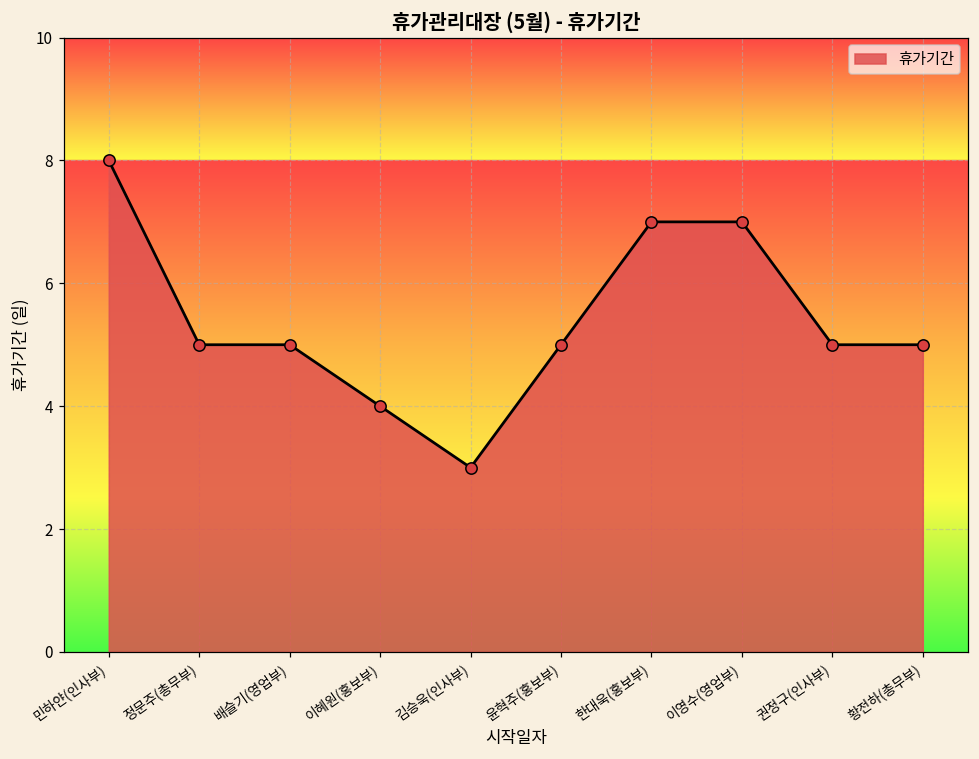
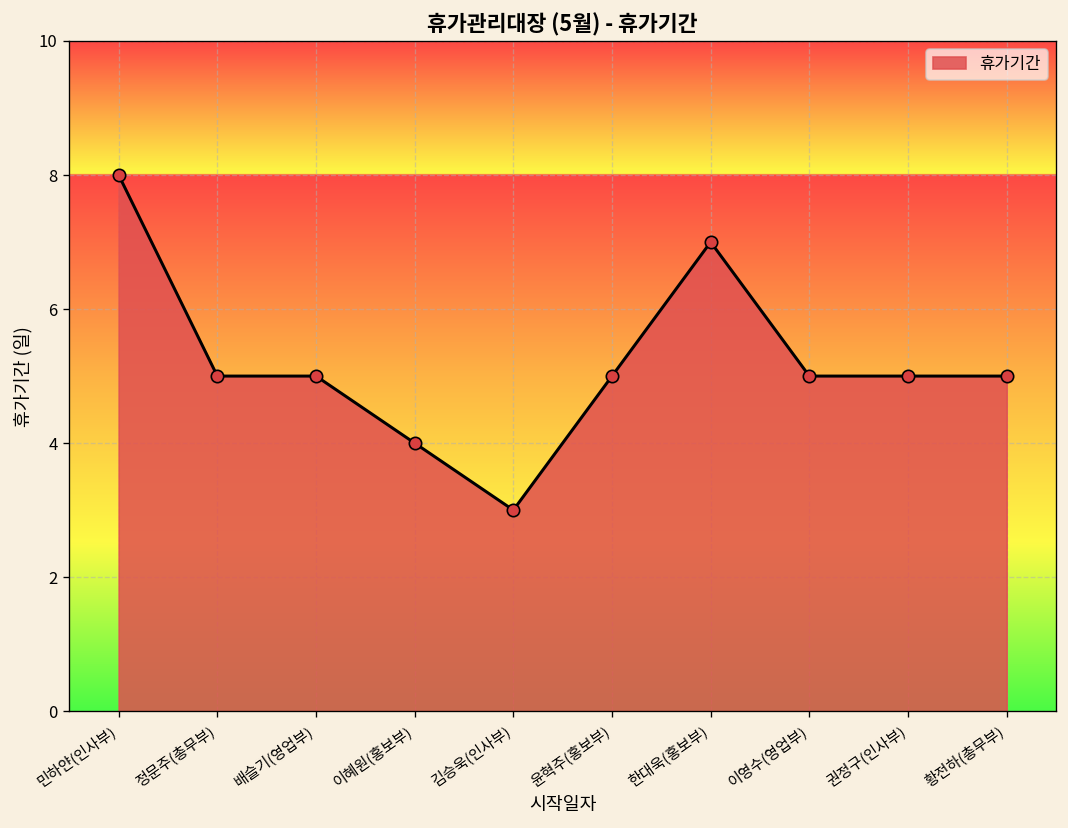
이영수(영업부): 7 -> 5
